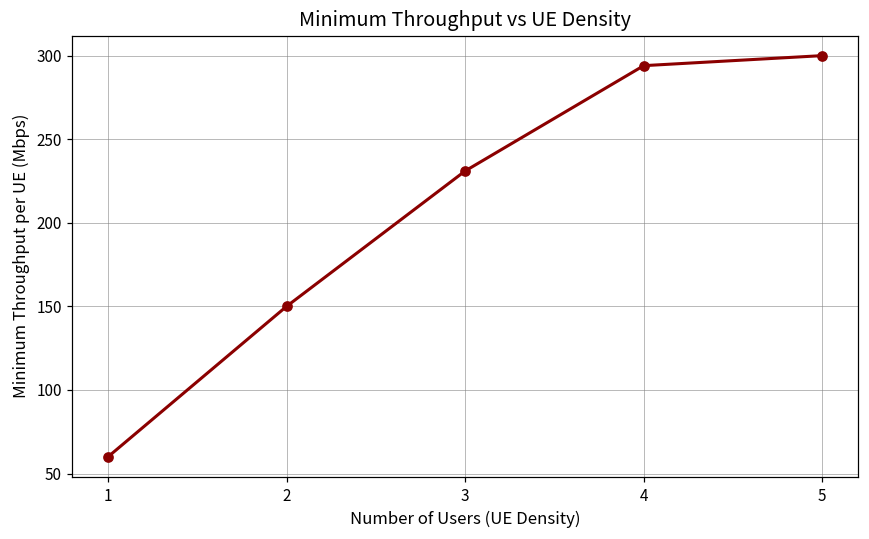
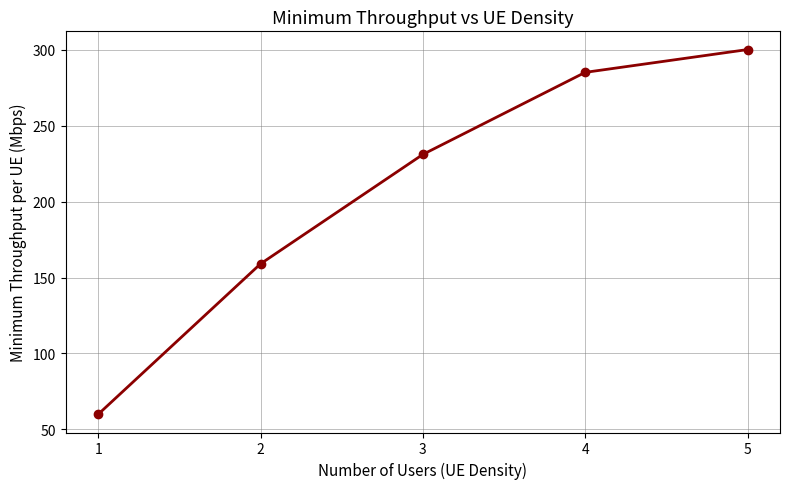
2: 150 -> 159
4: 294 -> 285
